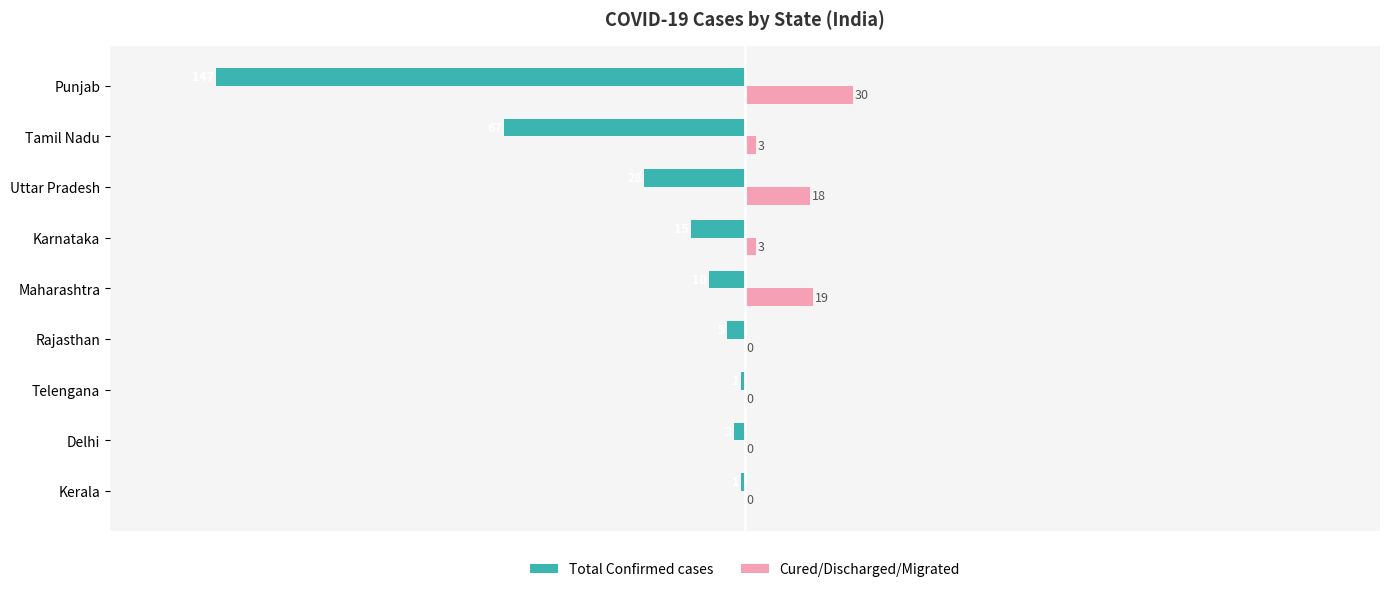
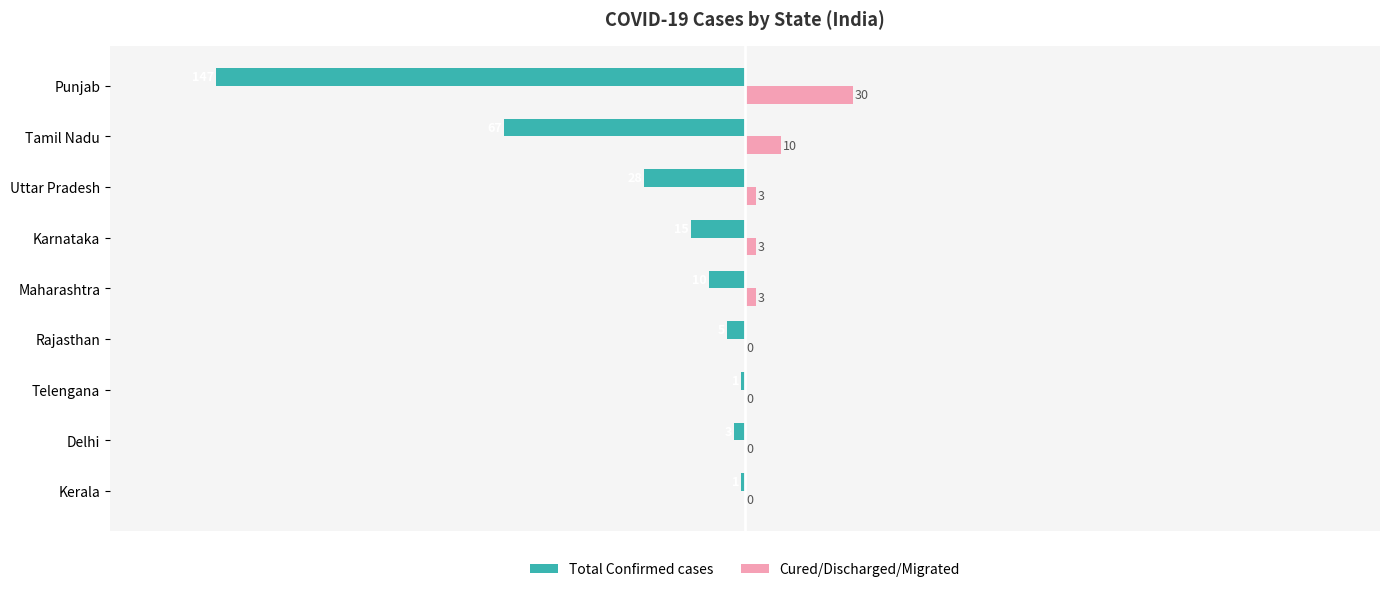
Cured/Discharged/Migrated, Tamil Nadu: 3 -> 10
Cured/Discharged/Migrated, Uttar Pradesh: 18 -> 3
Cured/Discharged/Migrated, Maharashtra: 19 -> 3
